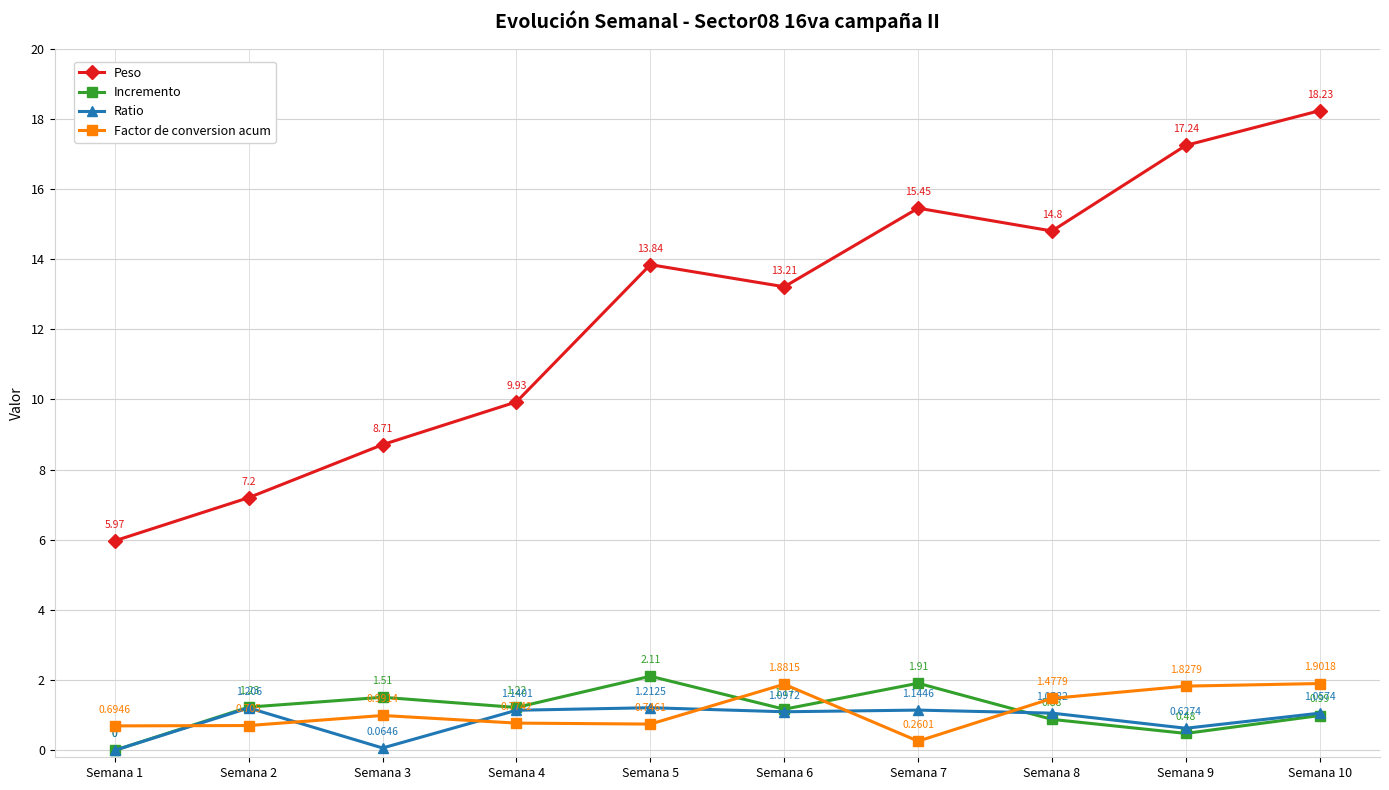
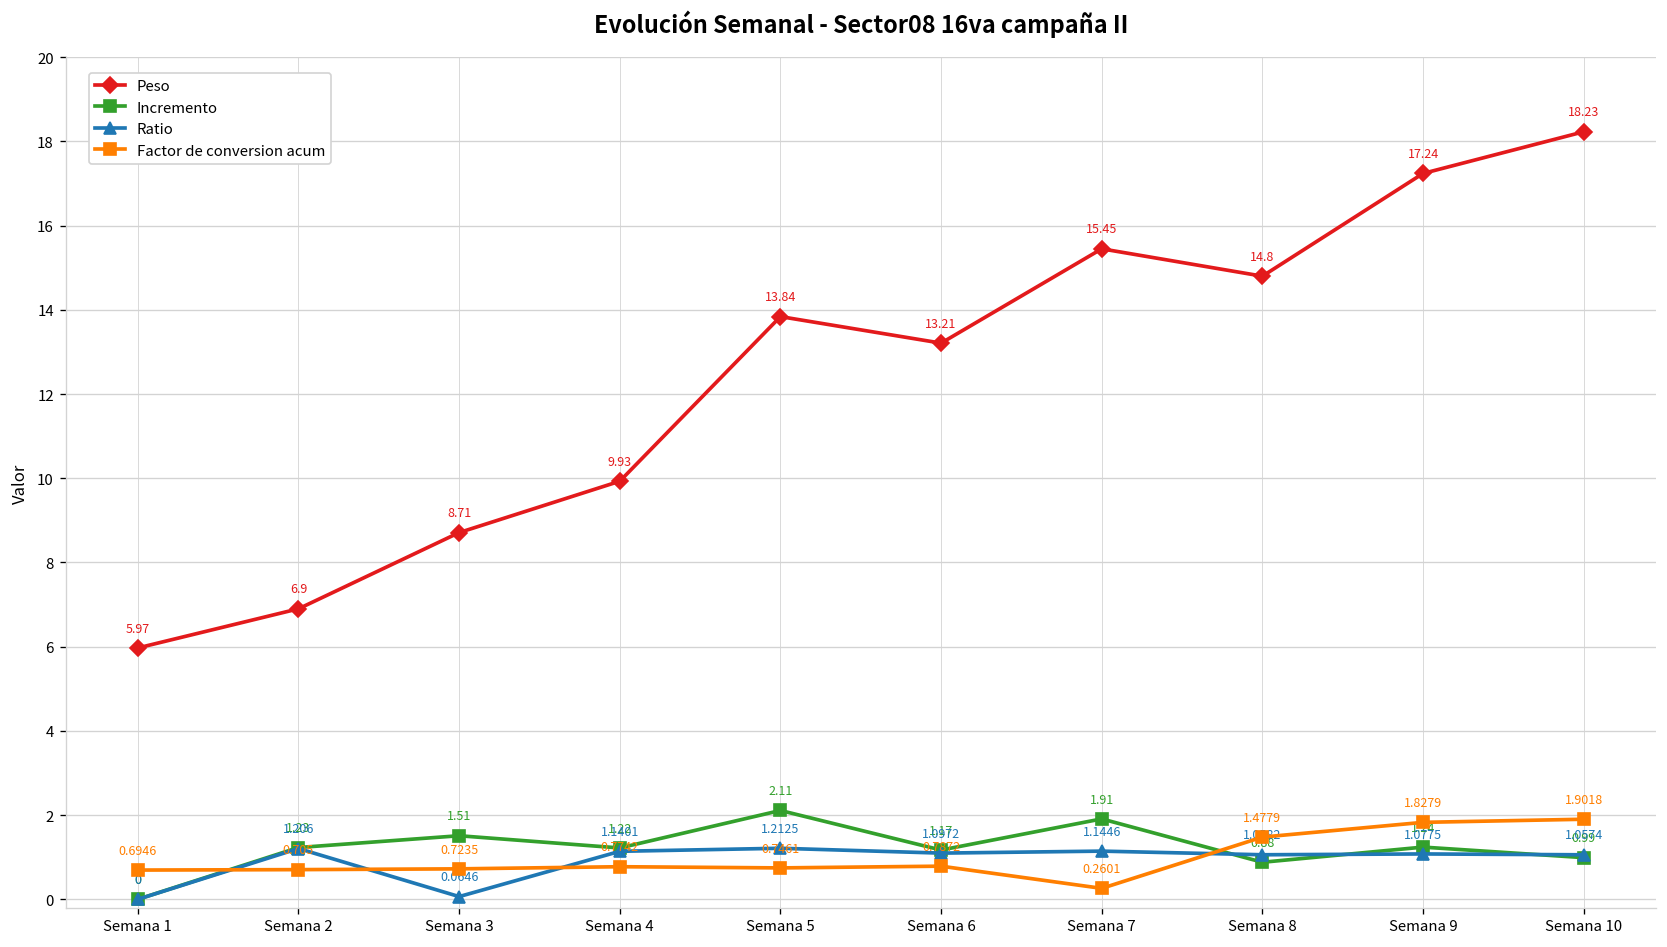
Peso, Semana 2: 7.2 -> 6.9
Factor de conversion acum, Semana 3: 0.9914 -> 0.7235
Factor de conversion acum, Semana 6: 1.8815 -> 0.7872
Incremento, Semana 9: 0.48 -> 1.24
Ratio, Semana 9: 0.6274 -> 1.0775
